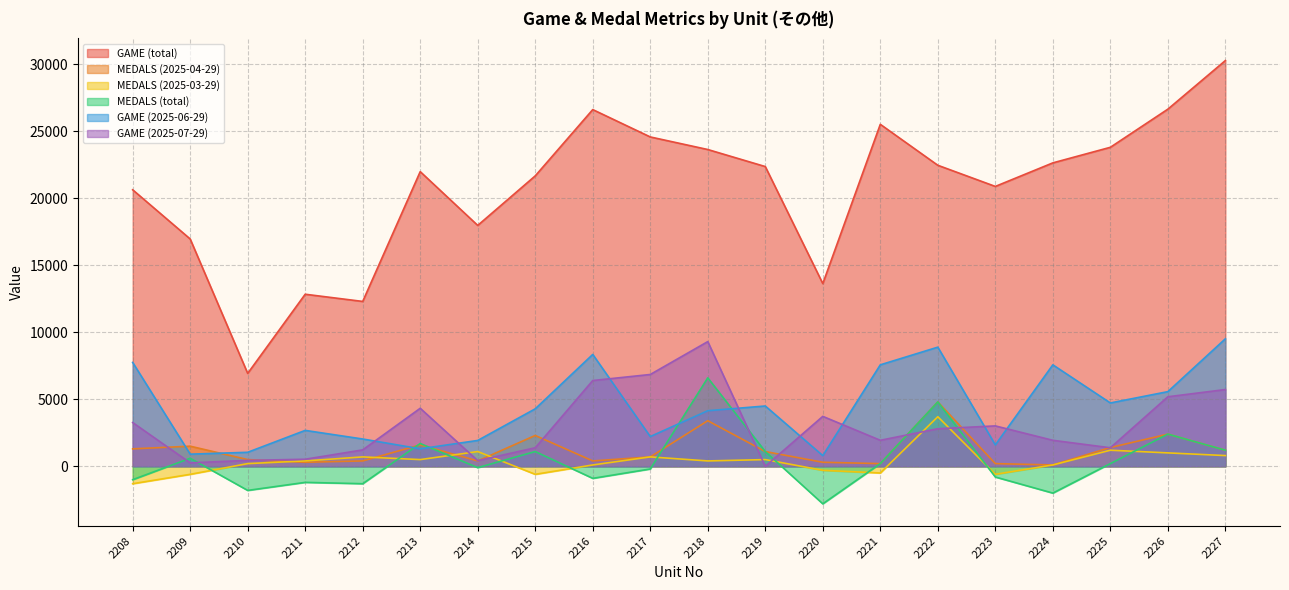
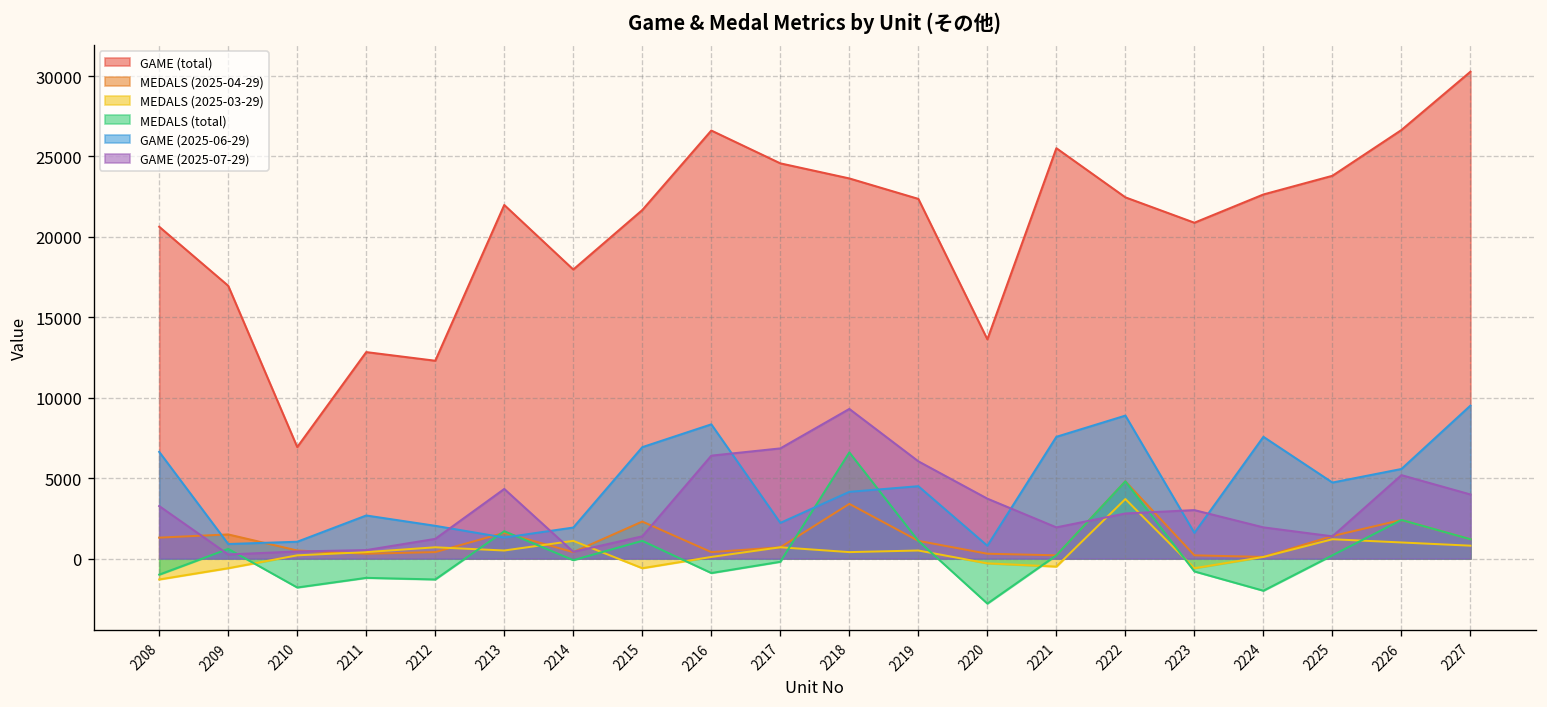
GAME (2025-06-29), 2208: 7800 -> 6600
GAME (2025-06-29), 2215: 4300 -> 6900
GAME (2025-07-29), 2219: 0 -> 6000
GAME (2025-07-29), 2227: 5700 -> 4000
